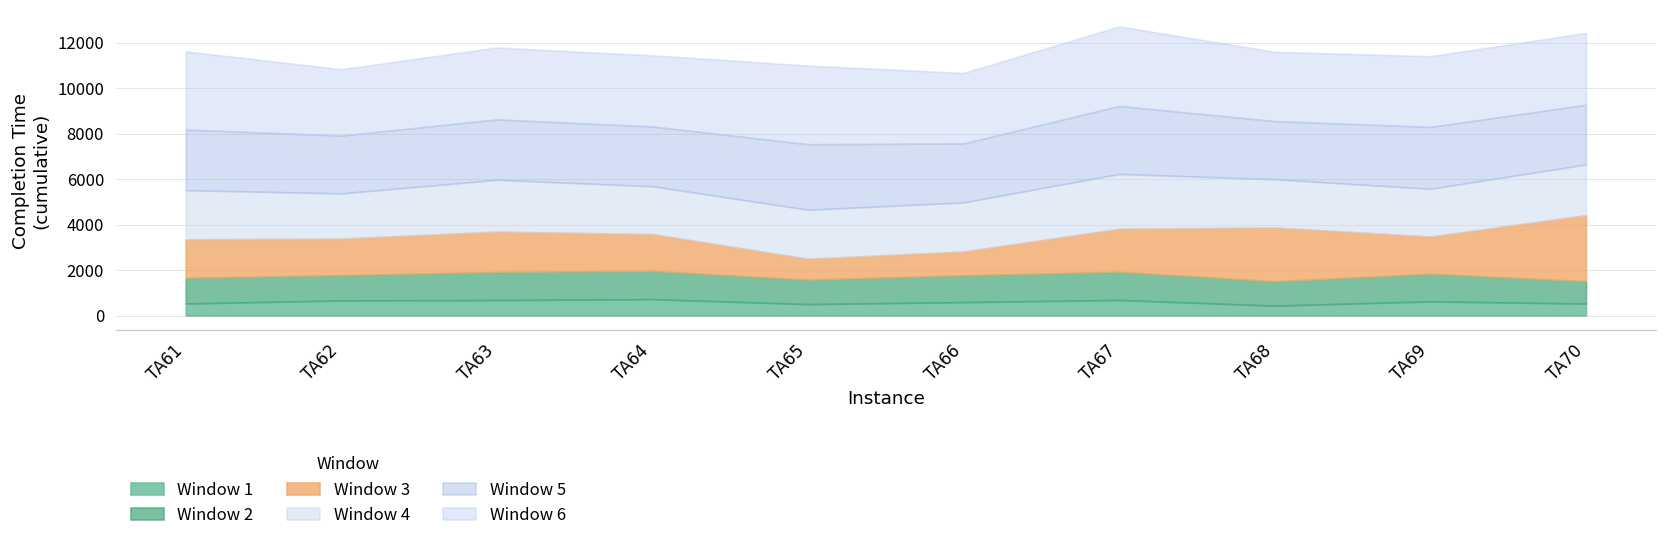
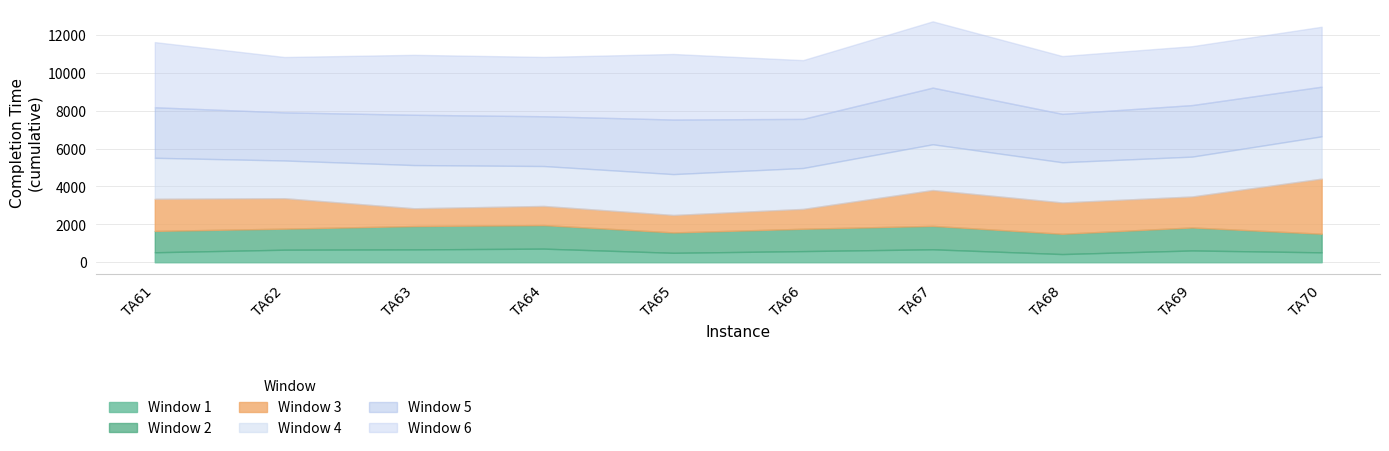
Window 3, TA63: 1800 -> 900
Window 3, TA64: 1600 -> 1000
Window 3, TA68: 2400 -> 1700
